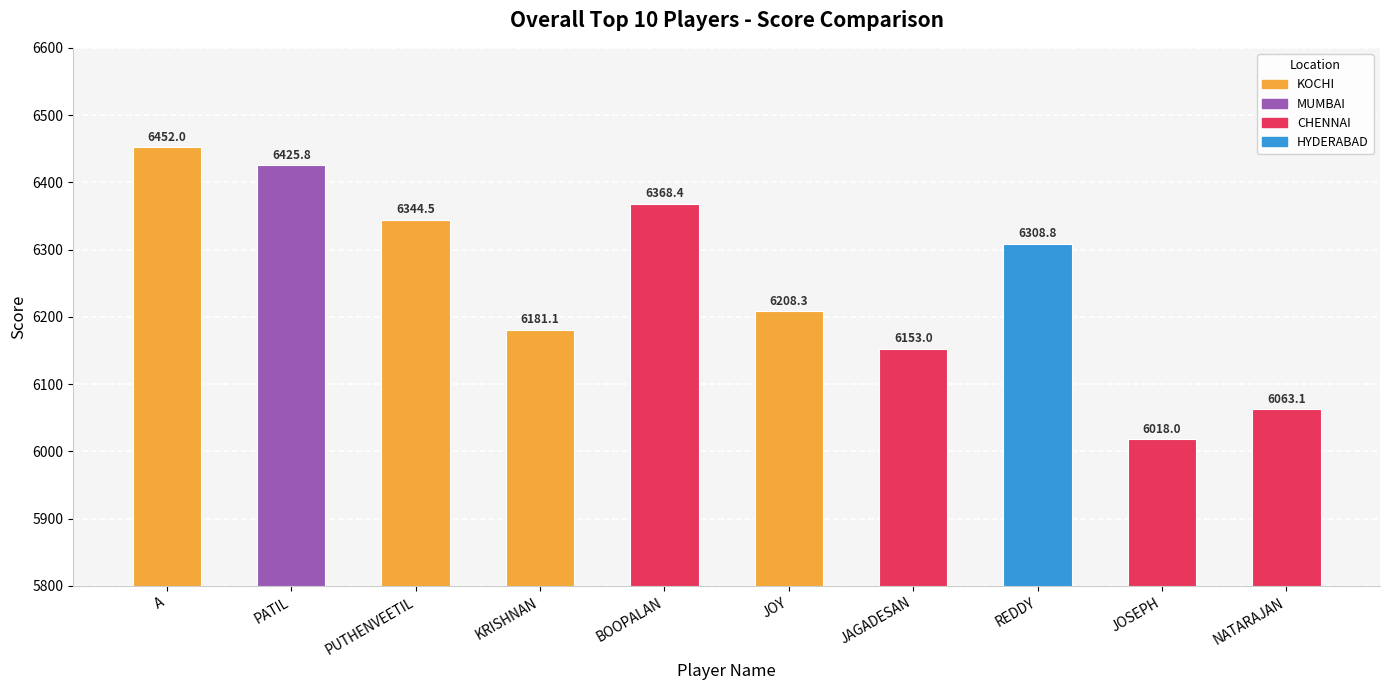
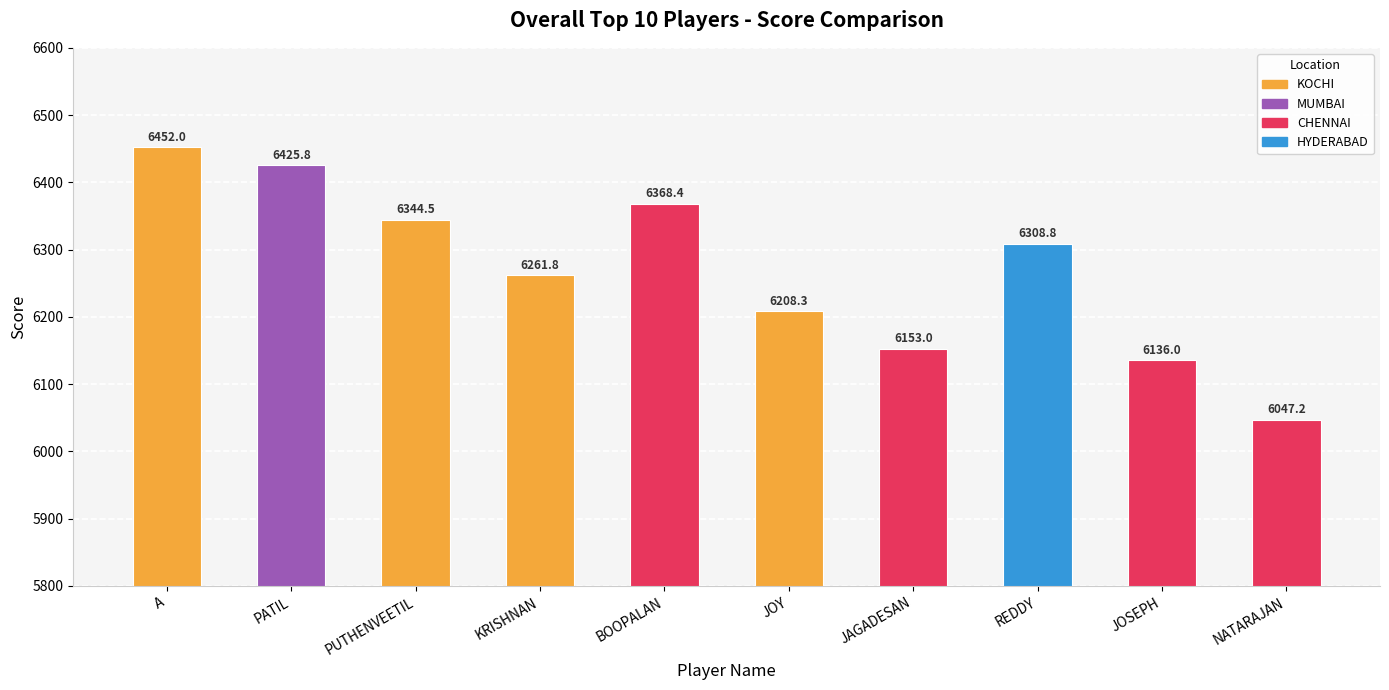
KRISHNAN: 6181.1 -> 6261.8
JOSEPH: 6018.0 -> 6136.0
NATARAJAN: 6063.1 -> 6047.2
